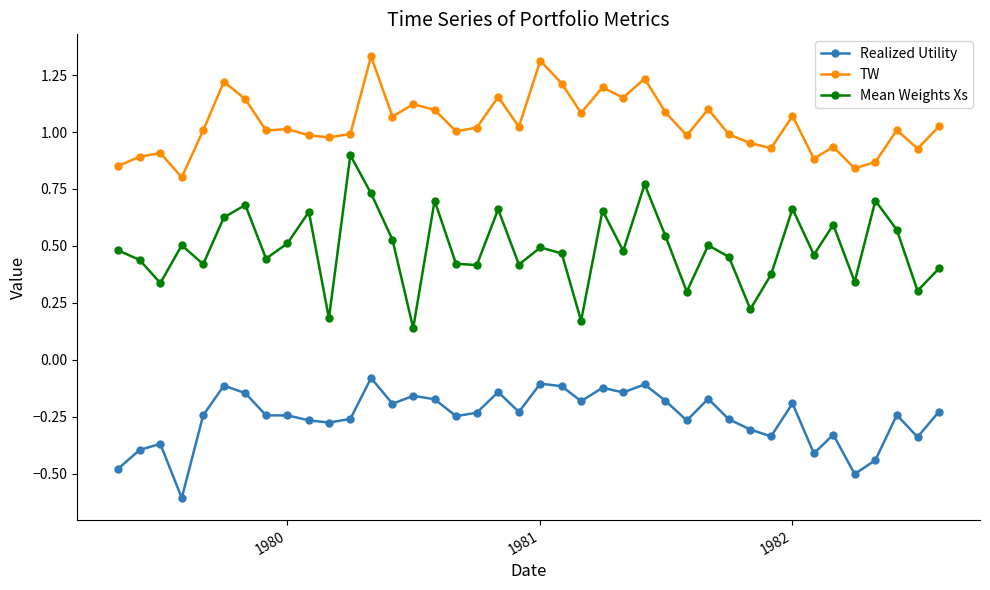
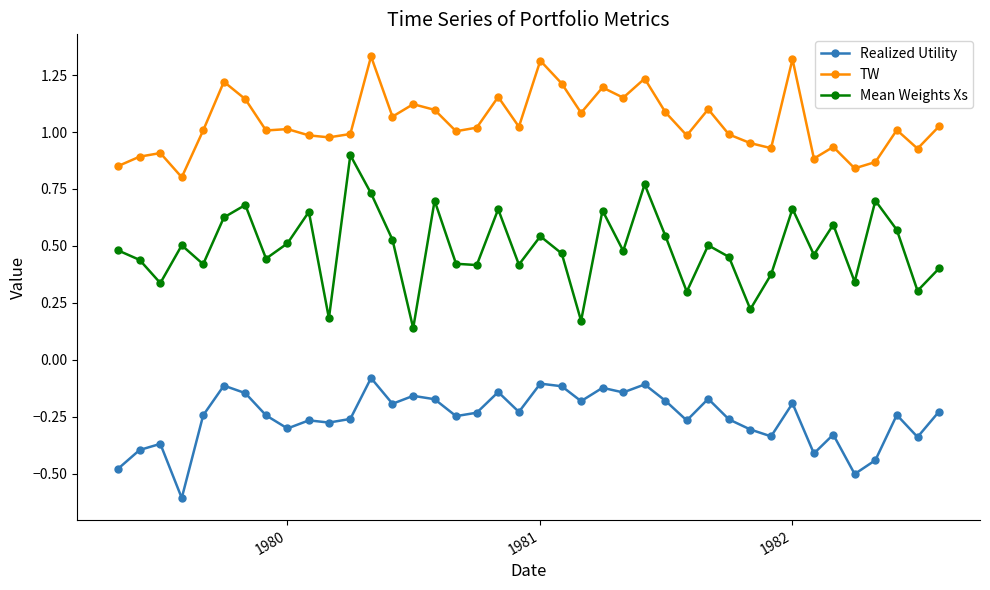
Realized Utility, 1980: -0.24 -> -0.30
Mean Weights Xs, 1981: 0.49 -> 0.54
TW, 1982: 1.07 -> 1.32
